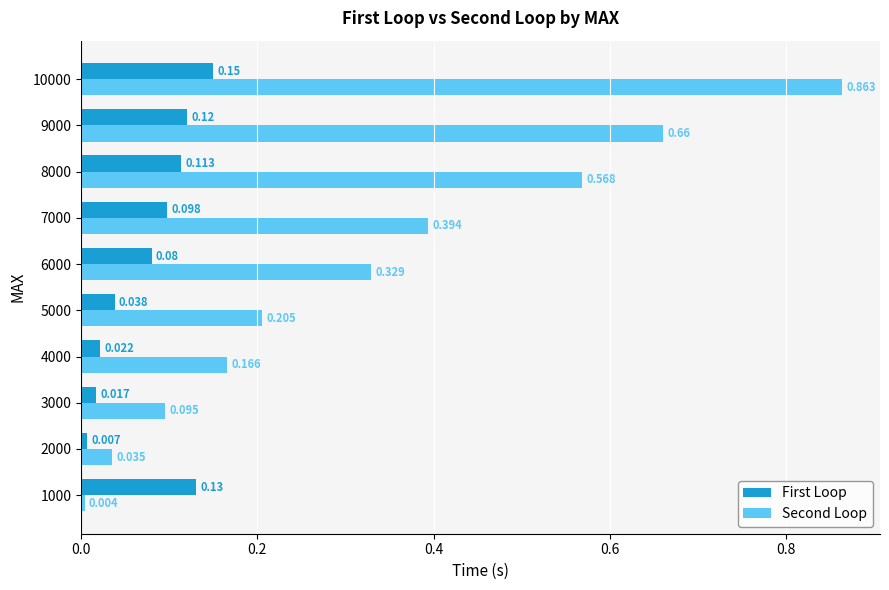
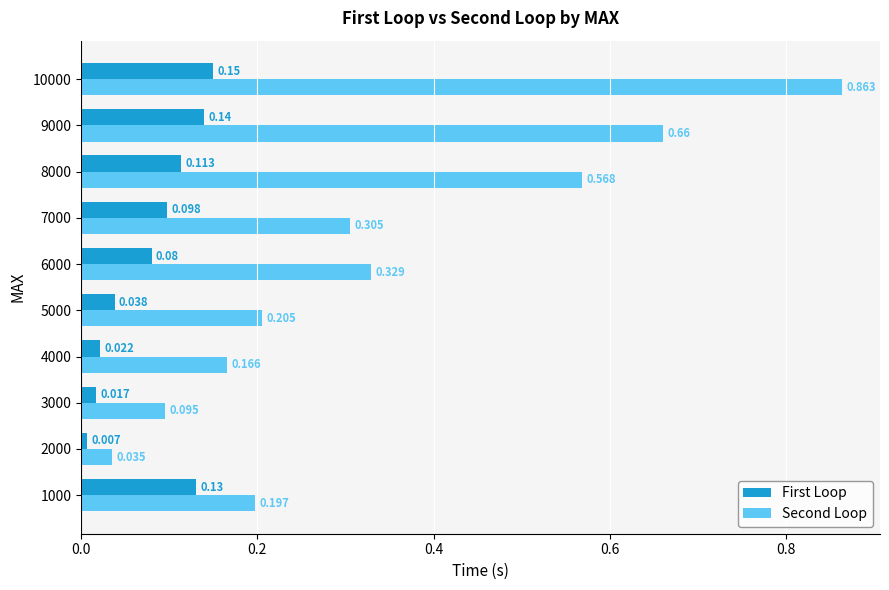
First Loop, 9000: 0.12 -> 0.14
Second Loop, 7000: 0.394 -> 0.305
Second Loop, 1000: 0.004 -> 0.197
